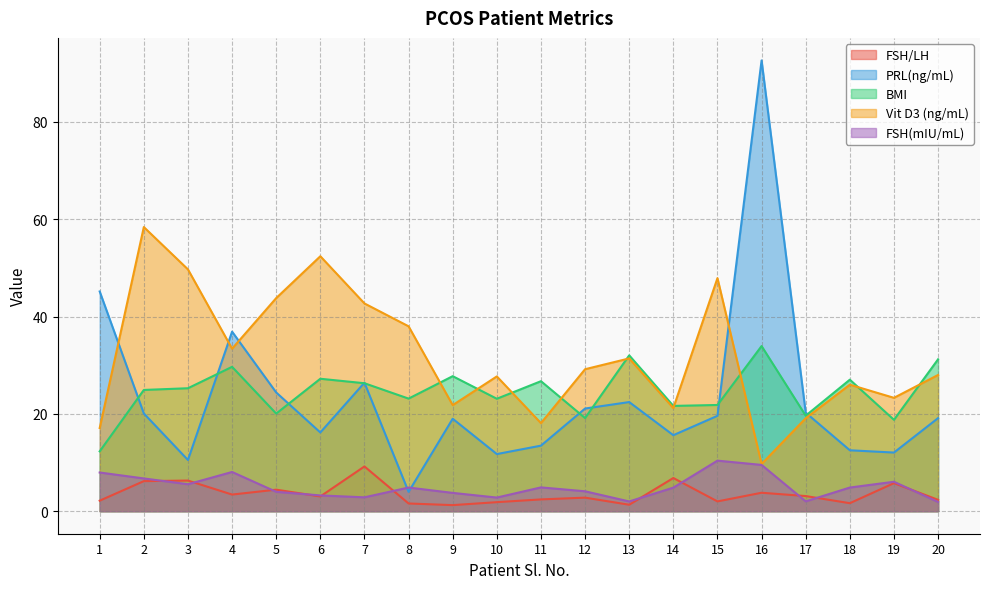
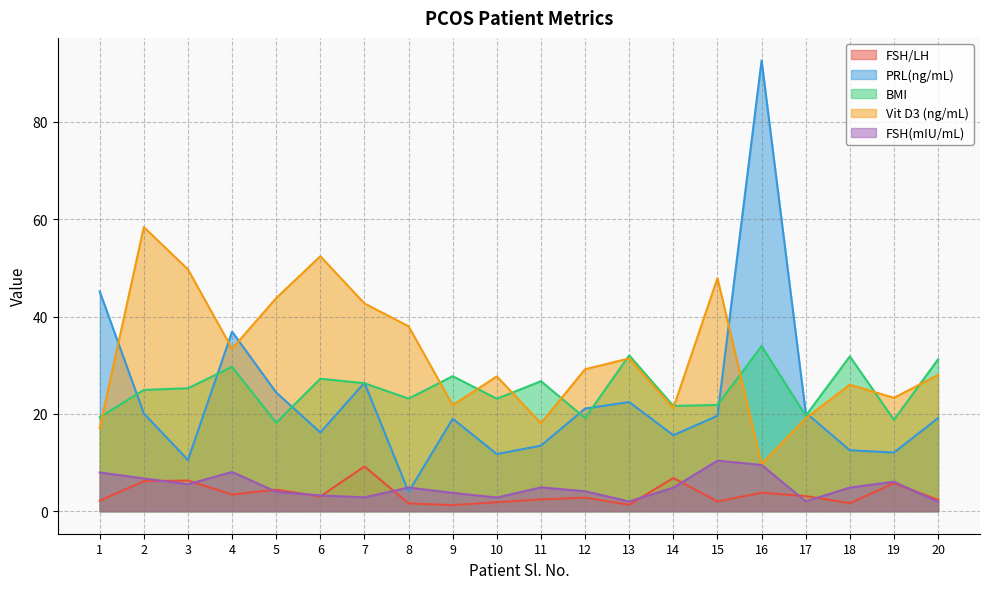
BMI, 1: 12 -> 19
BMI, 5: 20 -> 18
BMI, 18: 27 -> 32
